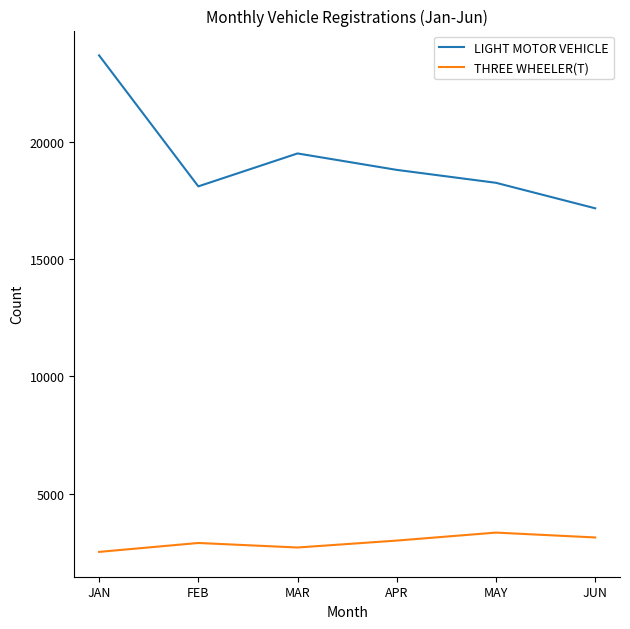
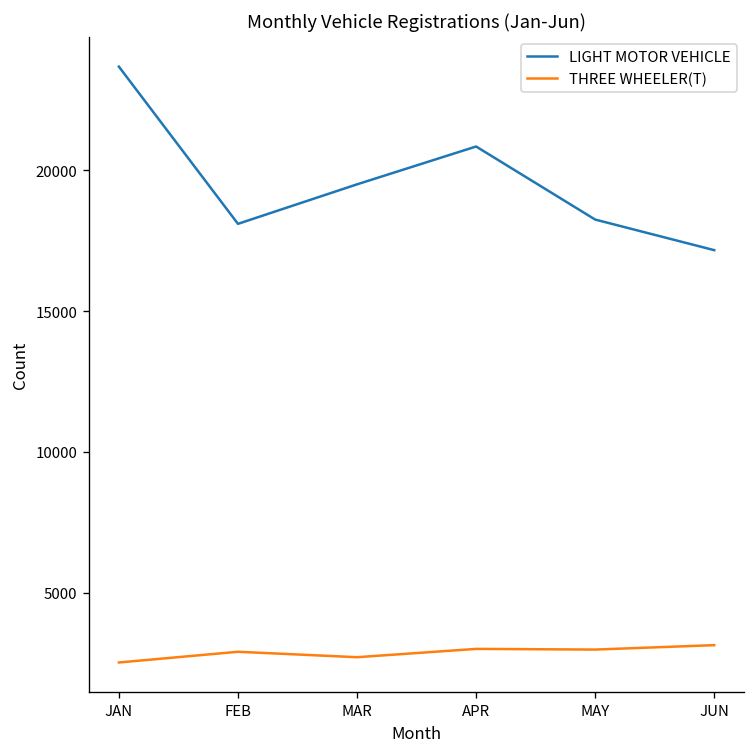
LIGHT MOTOR VEHICLE, APR: 18800 -> 20800
THREE WHEELER(T), MAY: 3400 -> 3000
